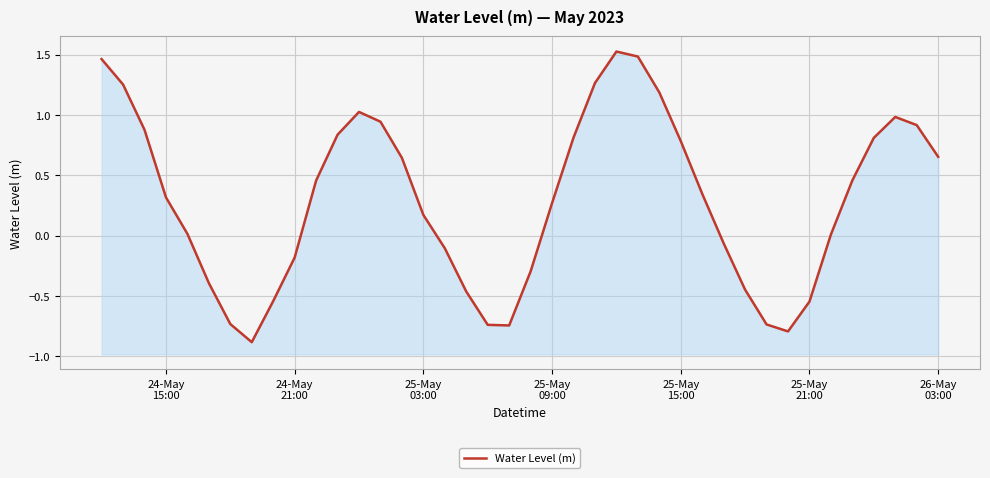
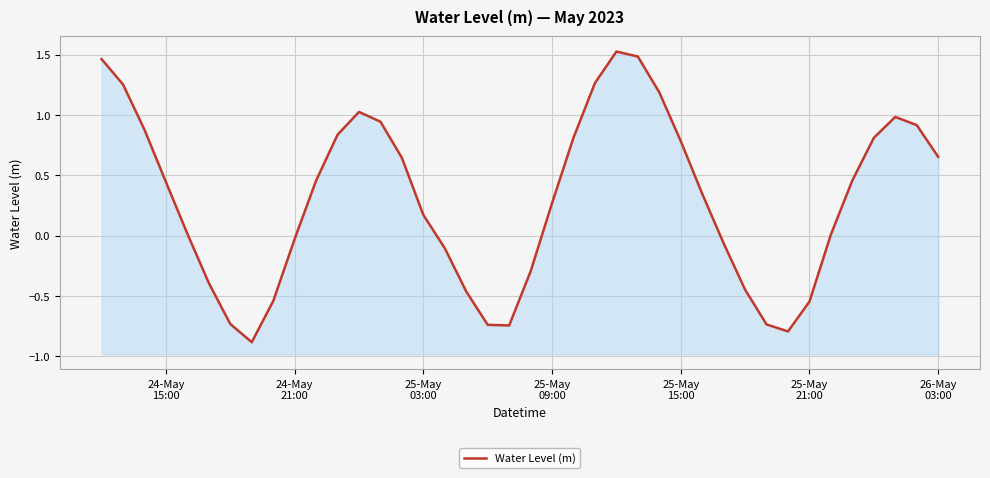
24-May 15:00: 0.32 -> 0.45
24-May 21:00: -0.18 -> -0.03
